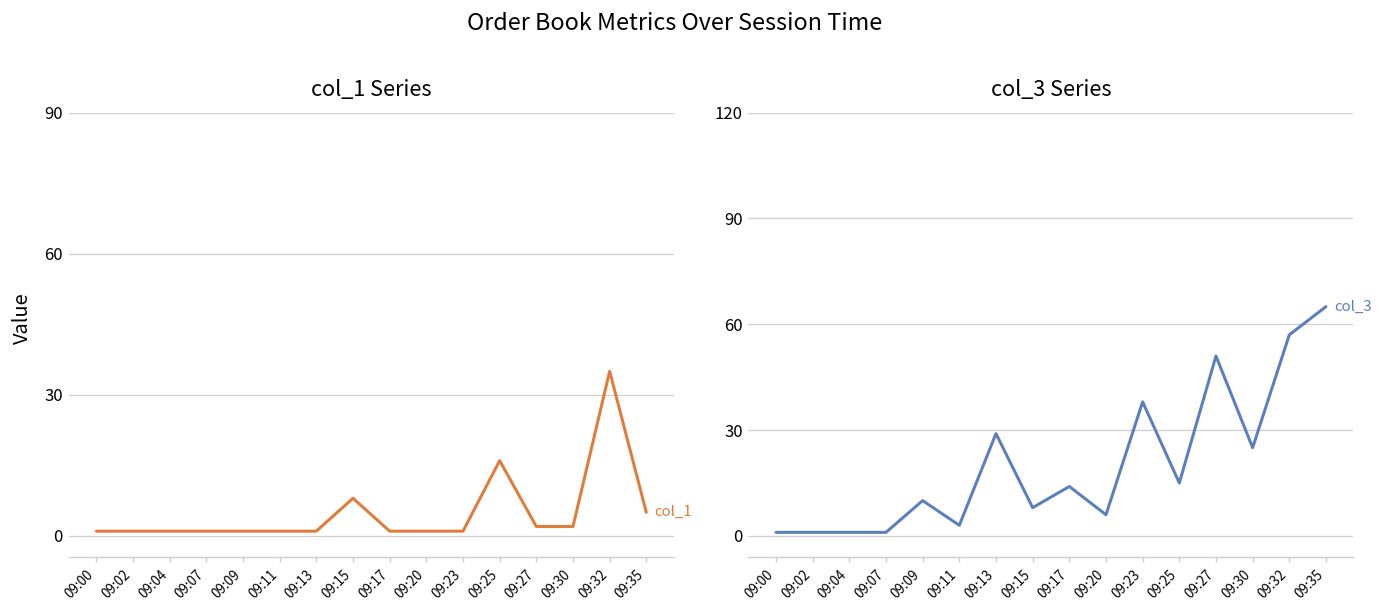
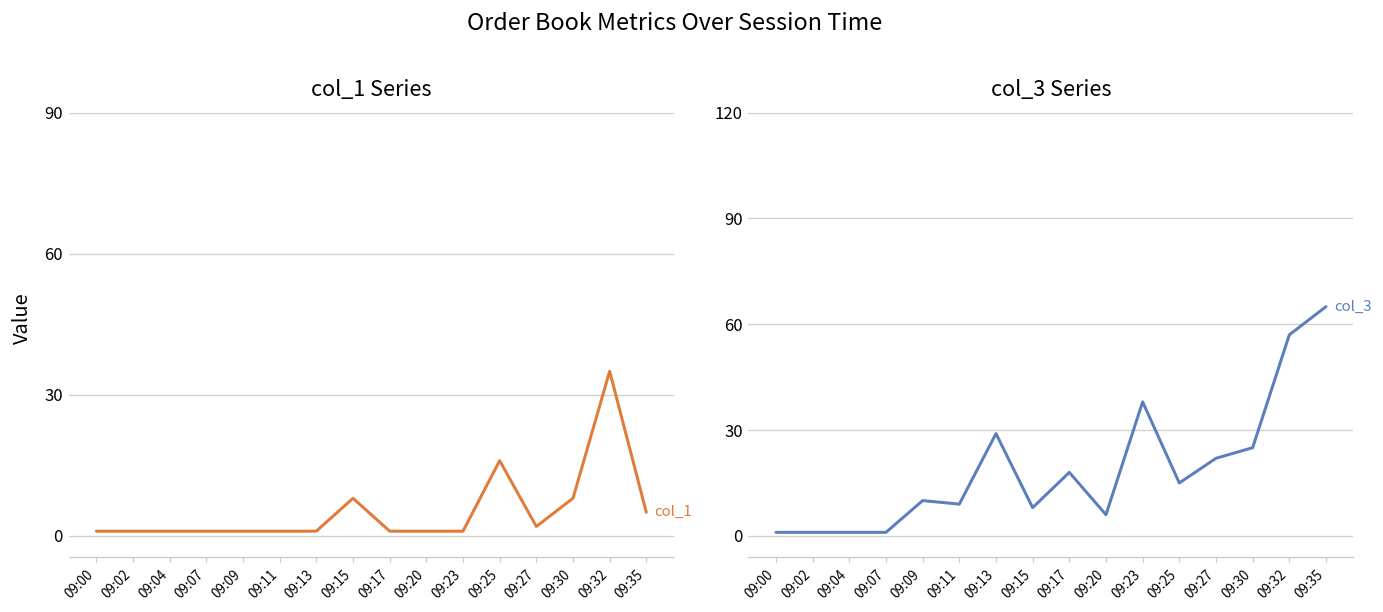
col_1 Series, 09:30: 2 -> 8
col_3 Series, 09:11: 3 -> 9
col_3 Series, 09:17: 14 -> 18
col_3 Series, 09:27: 51 -> 22
